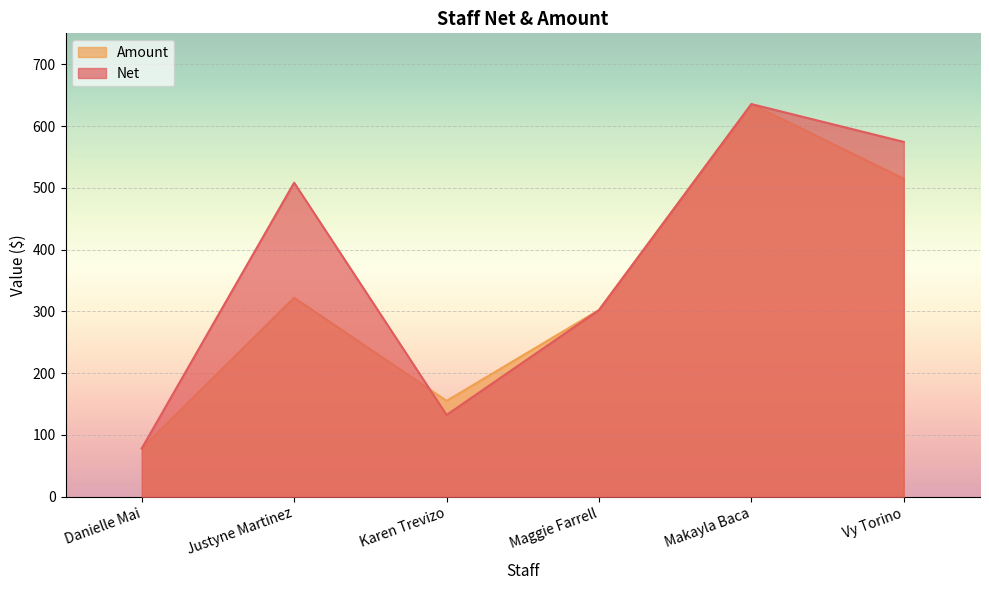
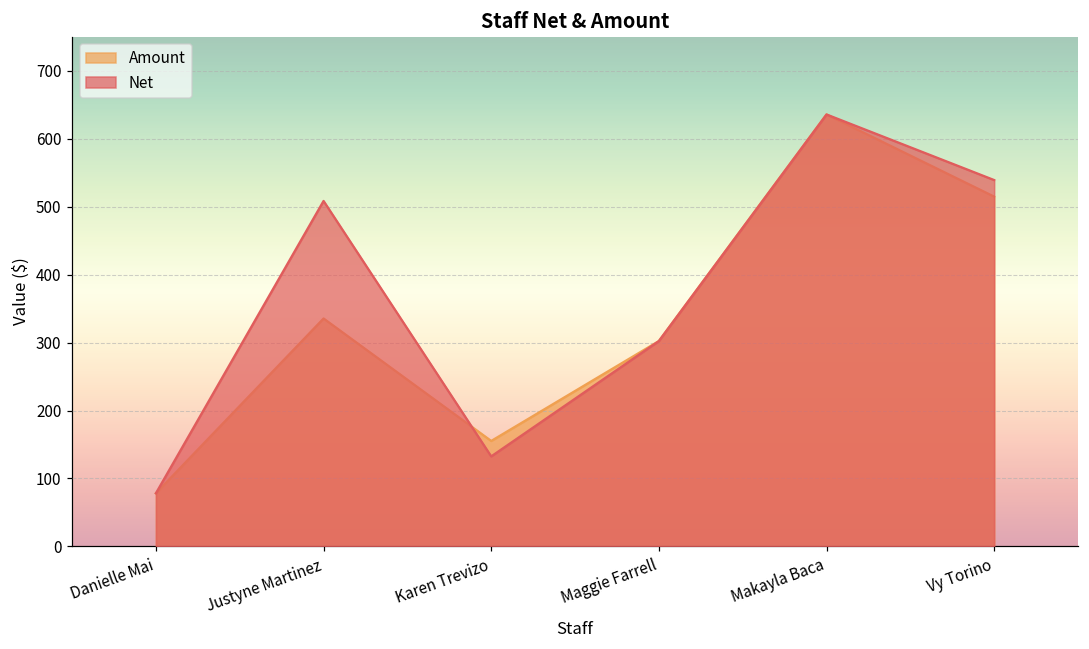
Amount, Justyne Martinez: 320 -> 340
Net, Vy Torino: 570 -> 540
